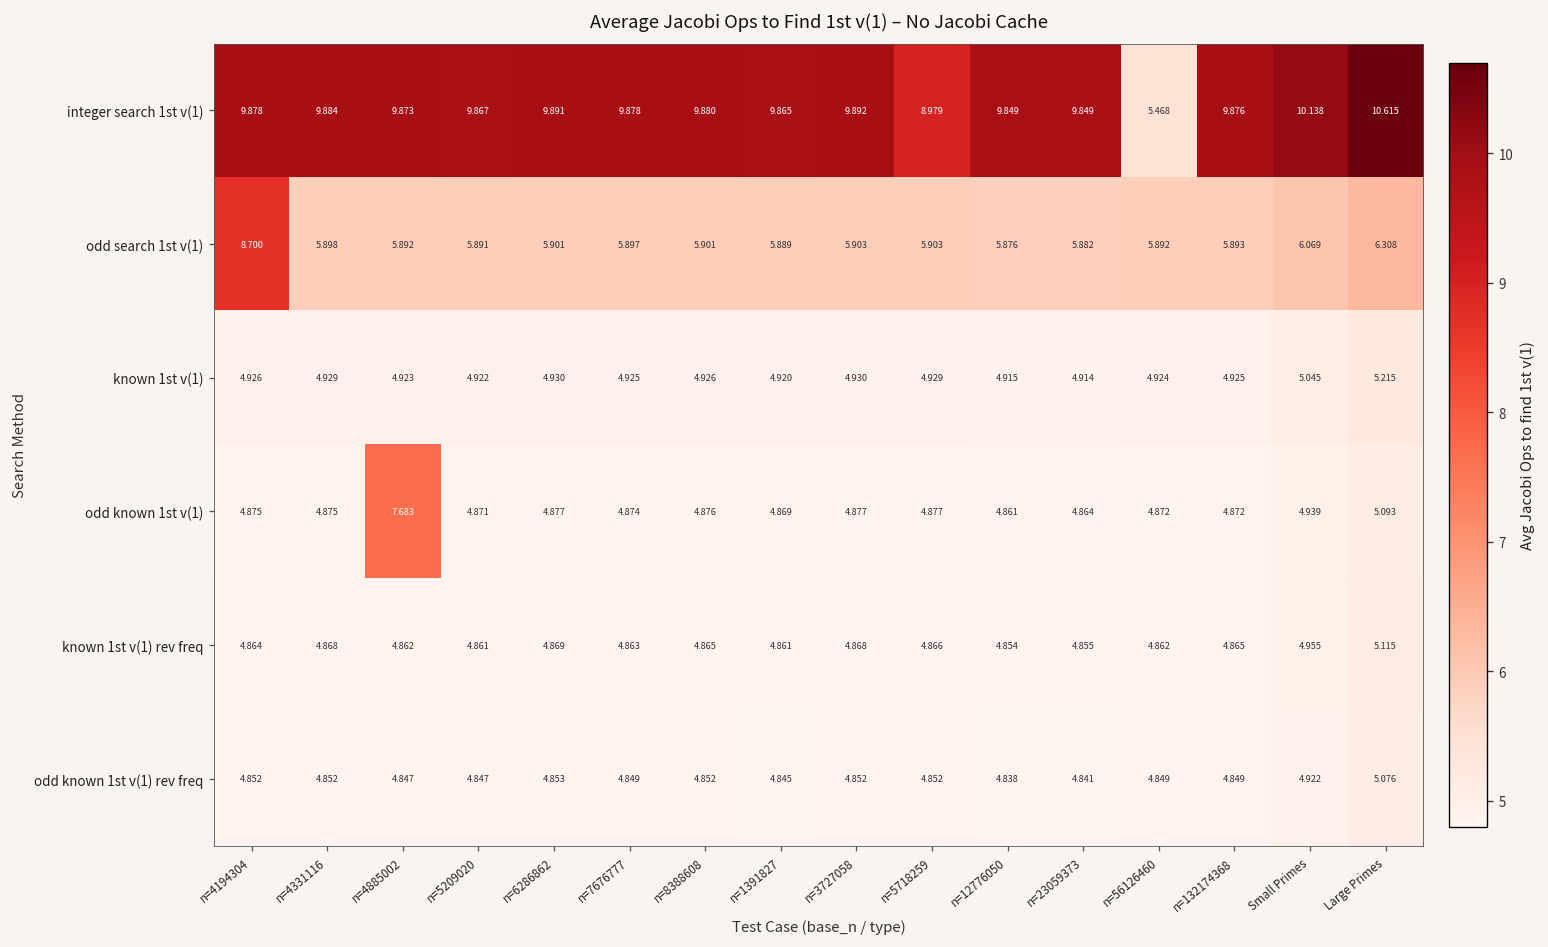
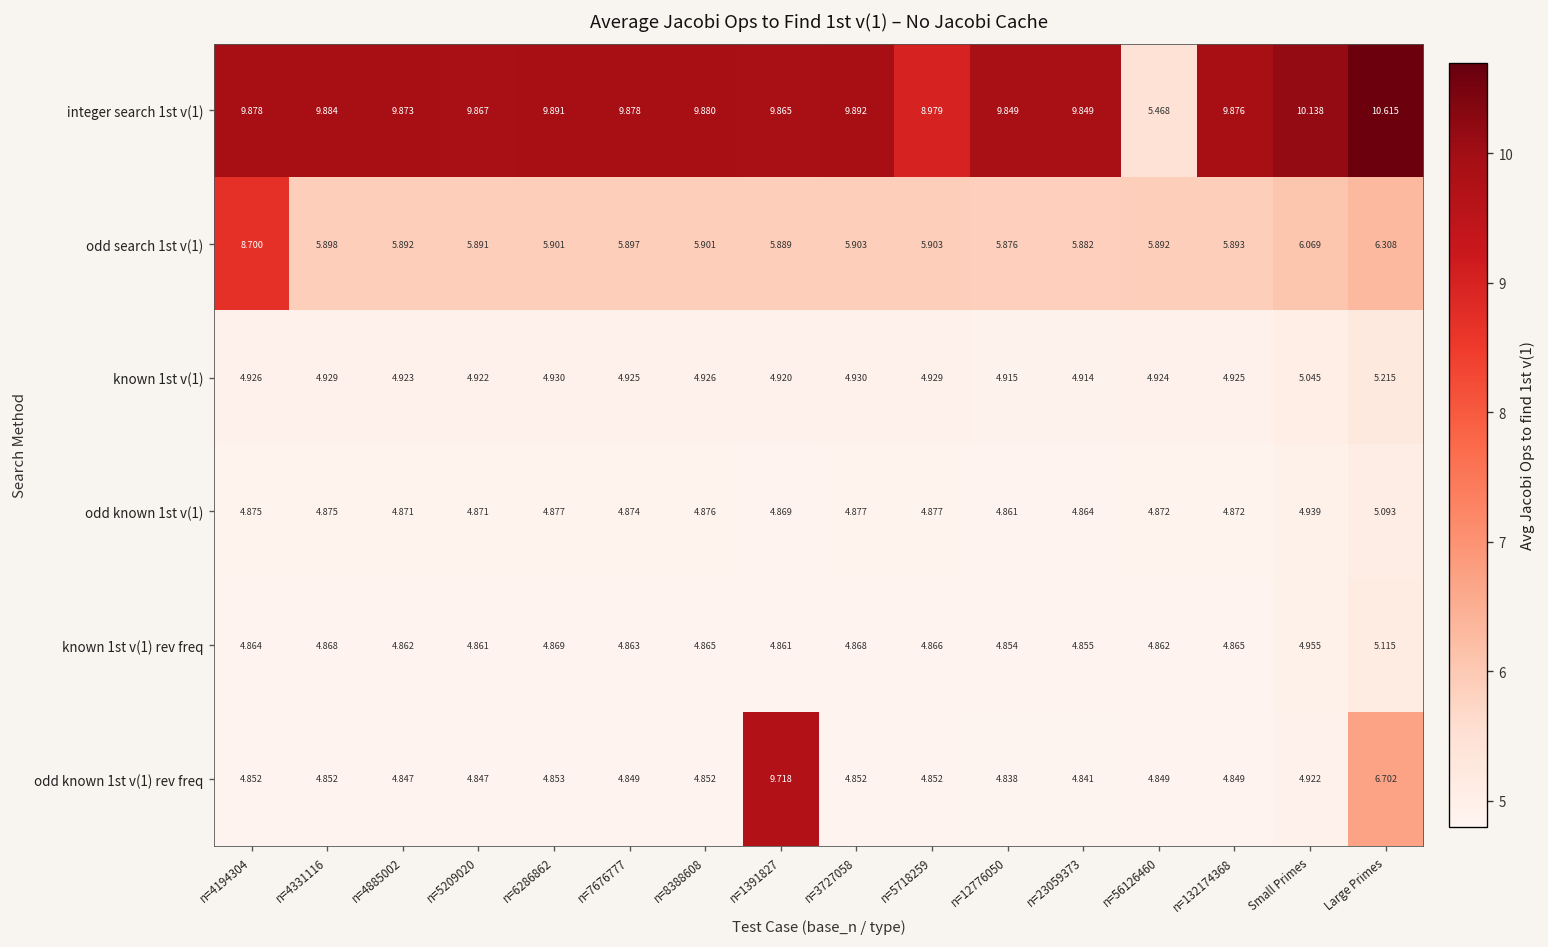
odd known 1st v(1), n=4885002: 7.683 -> 4.871
odd known 1st v(1) rev freq, n=1391827: 4.845 -> 9.718
odd known 1st v(1) rev freq, Large Primes: 5.076 -> 6.702
